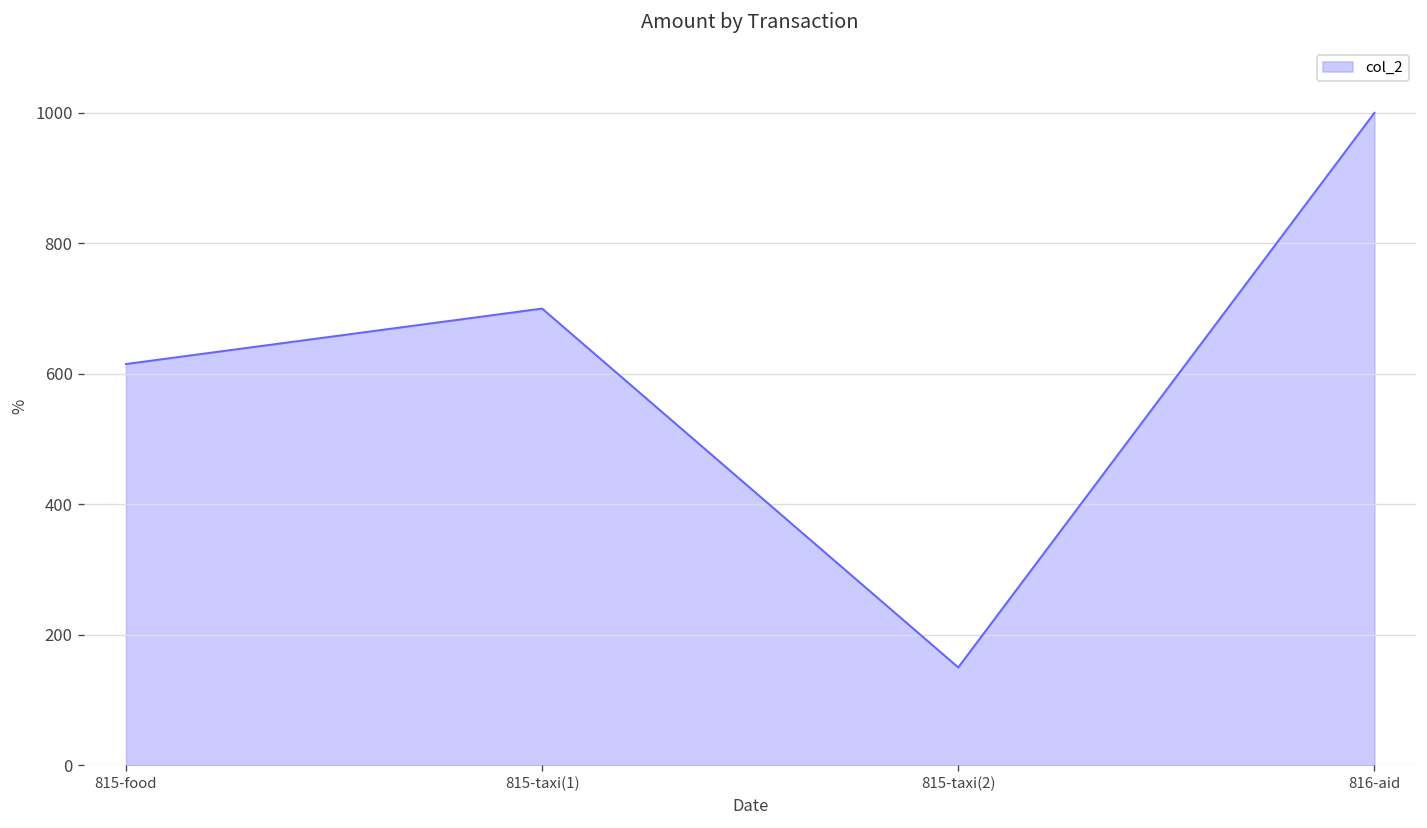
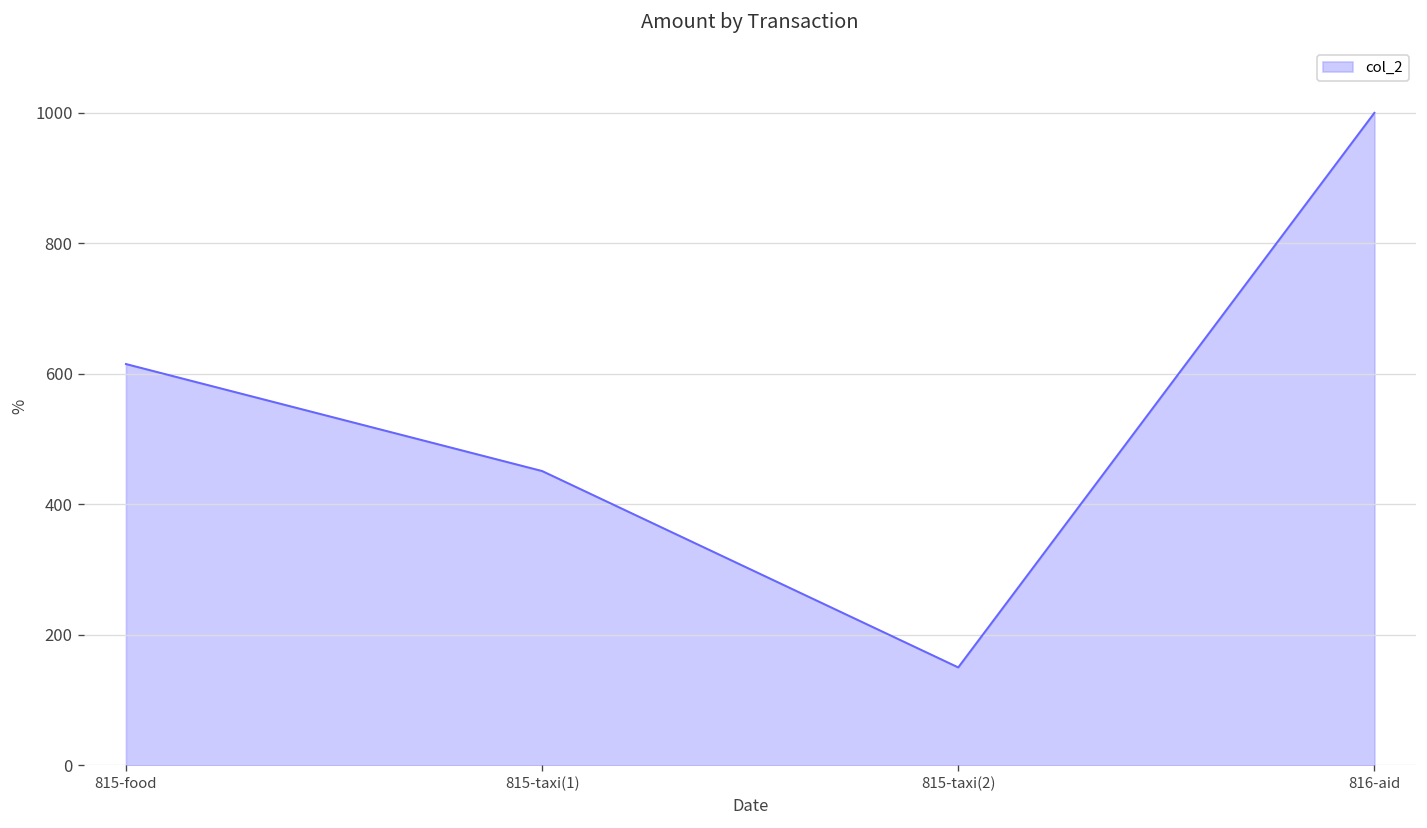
815-taxi(1): 700 -> 450
